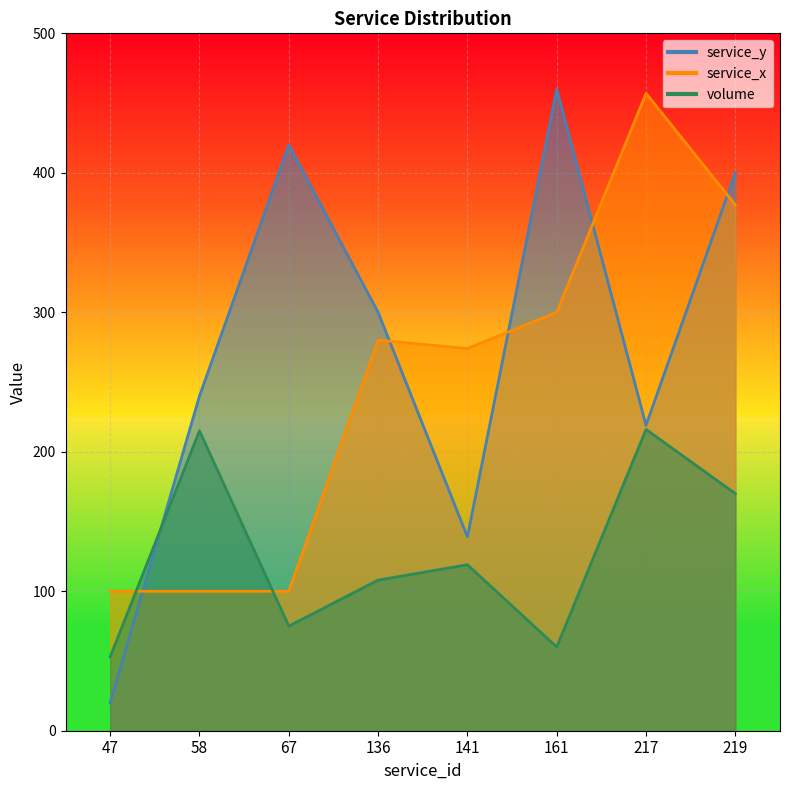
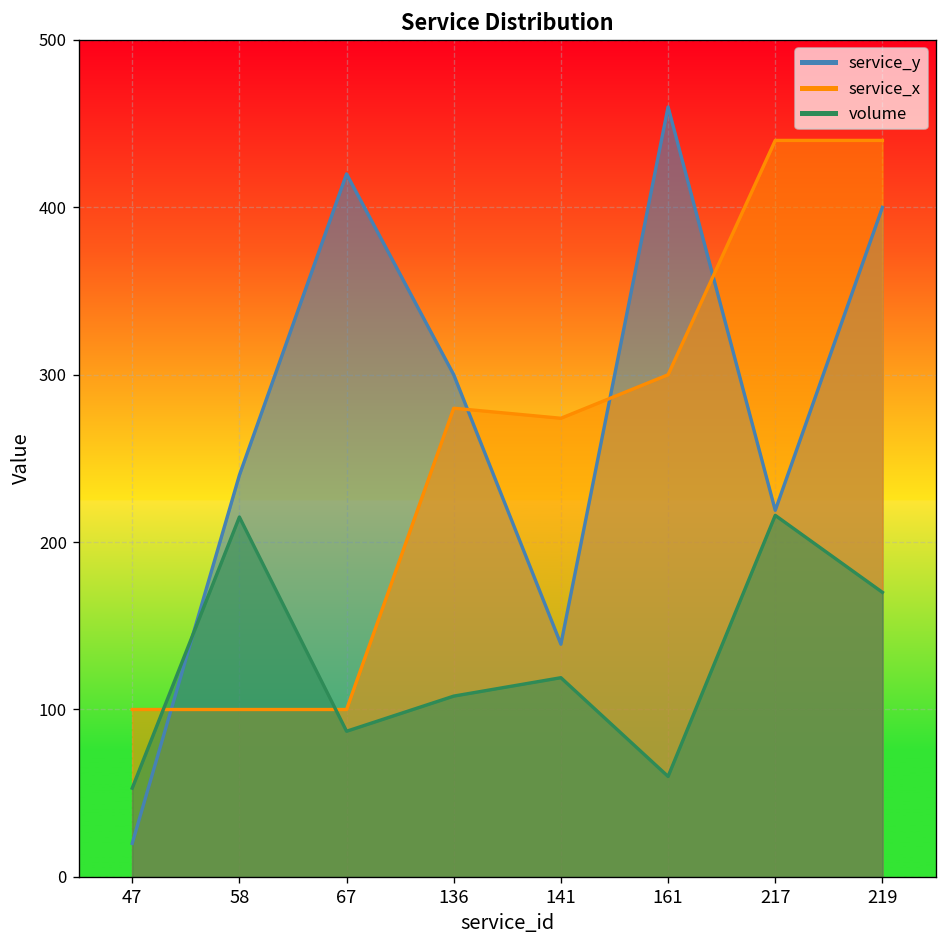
volume, 67: 75 -> 87
service_x, 217: 457 -> 440
service_x, 219: 377 -> 440
